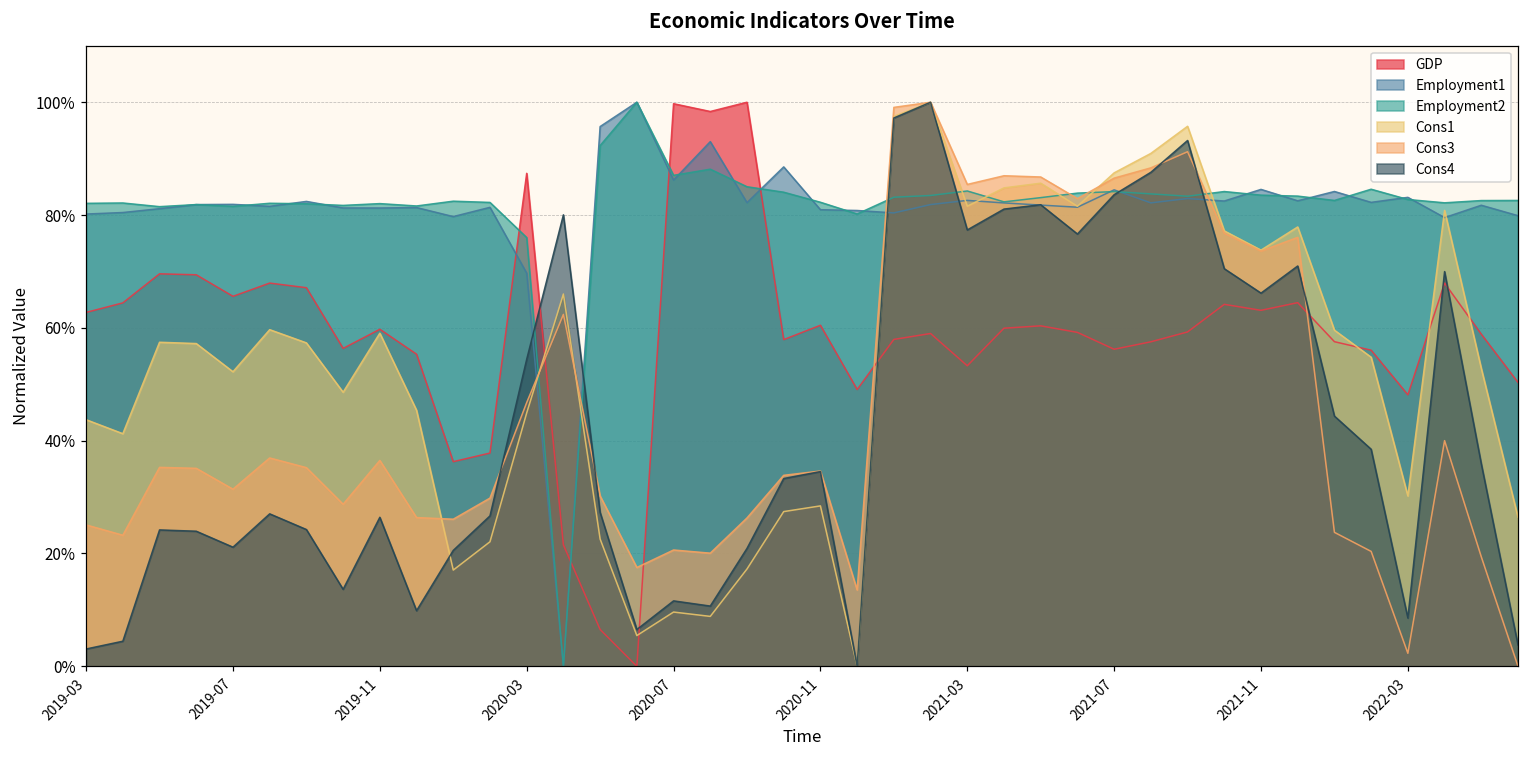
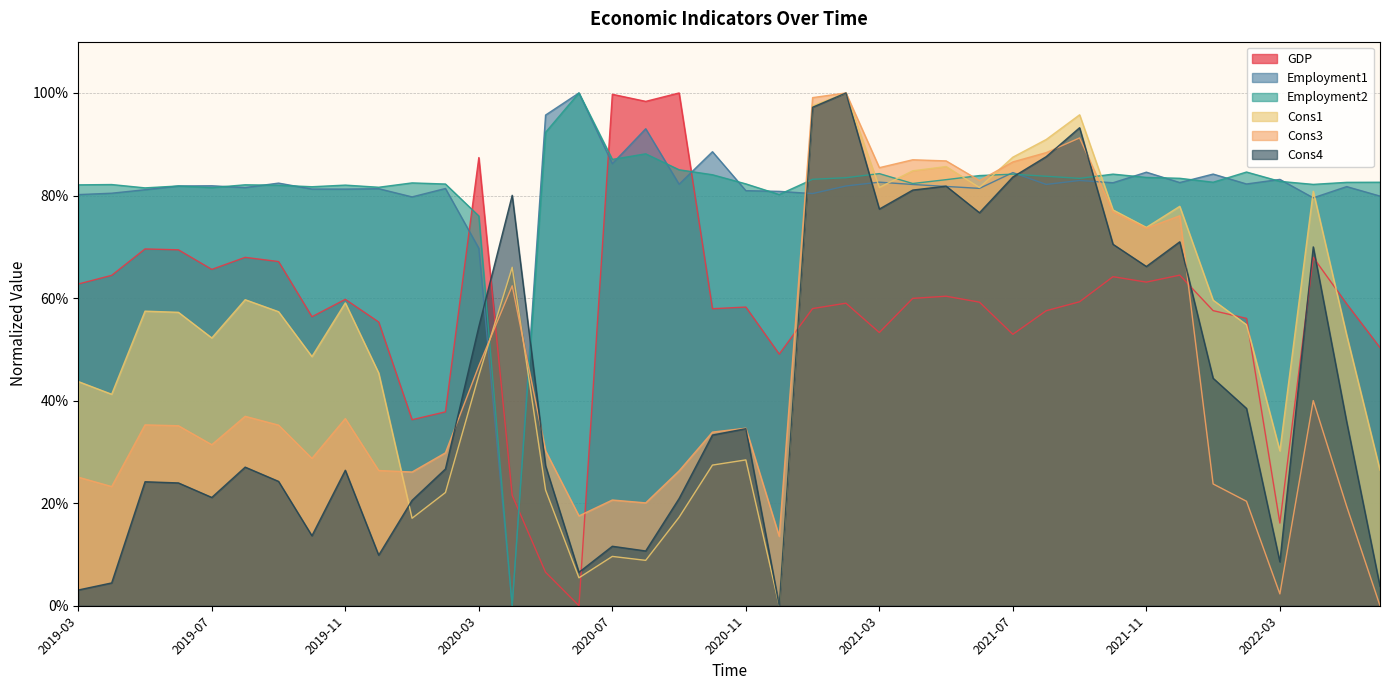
GDP, 2020-11: 60% -> 58%
GDP, 2021-07: 56% -> 53%
GDP, 2022-03: 48% -> 16%
